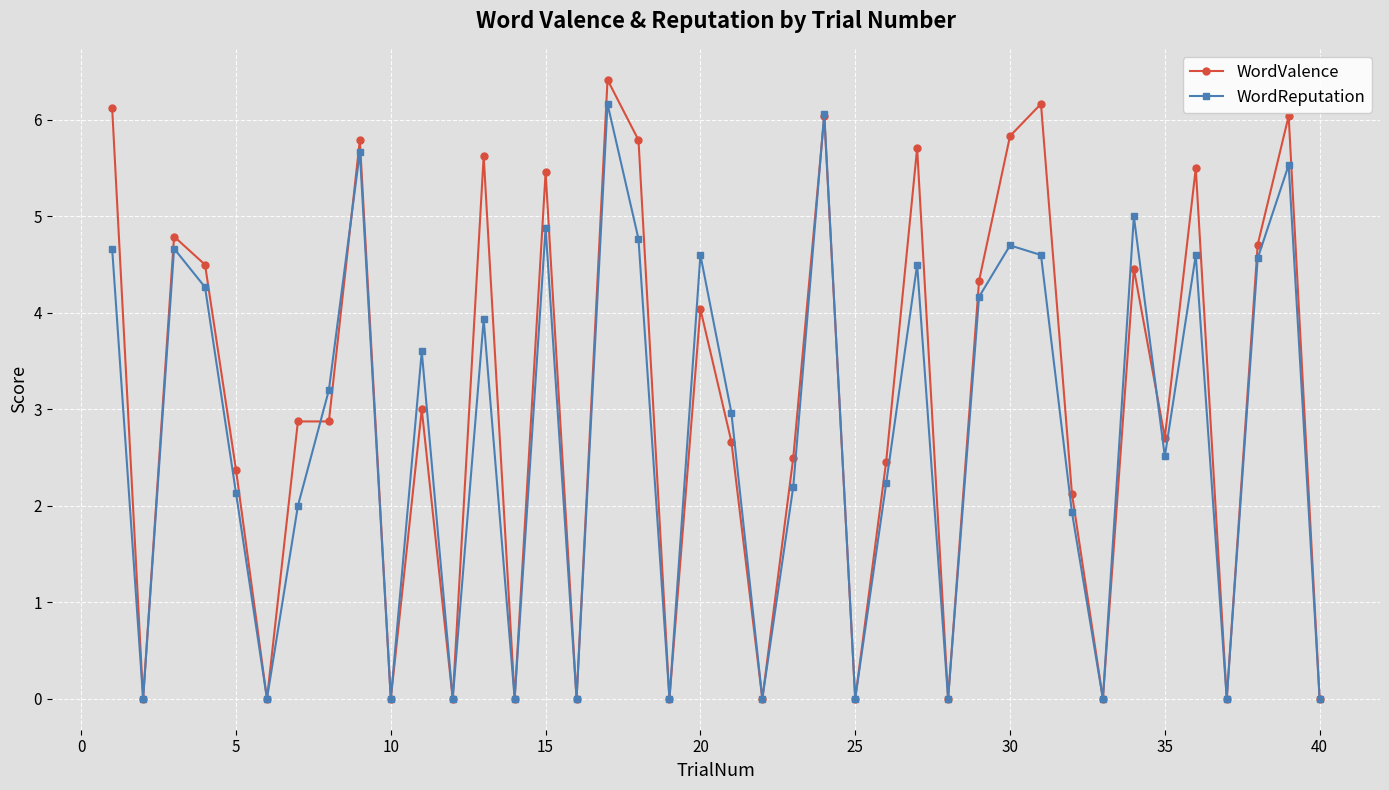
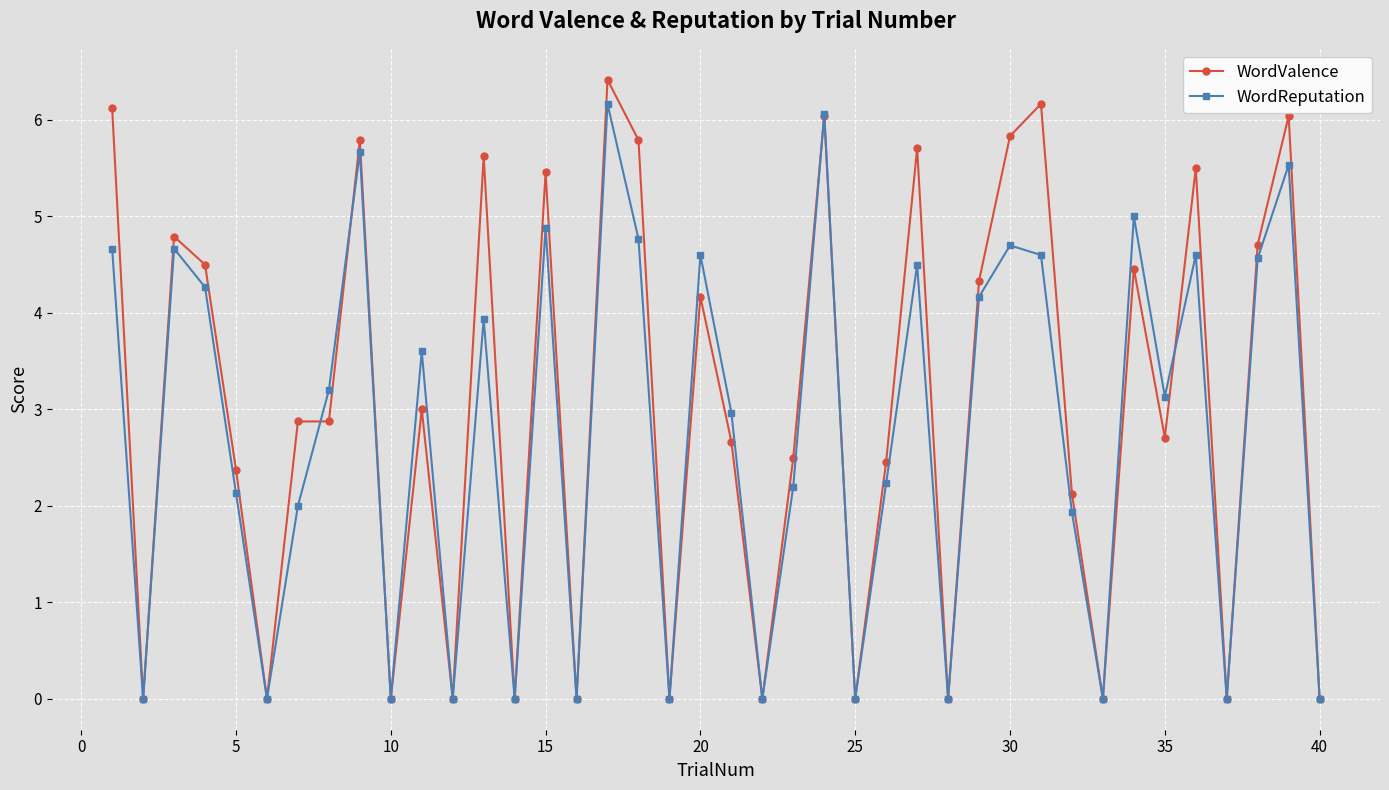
WordValence, 20: 4.0 -> 4.2
WordReputation, 35: 2.5 -> 3.1
